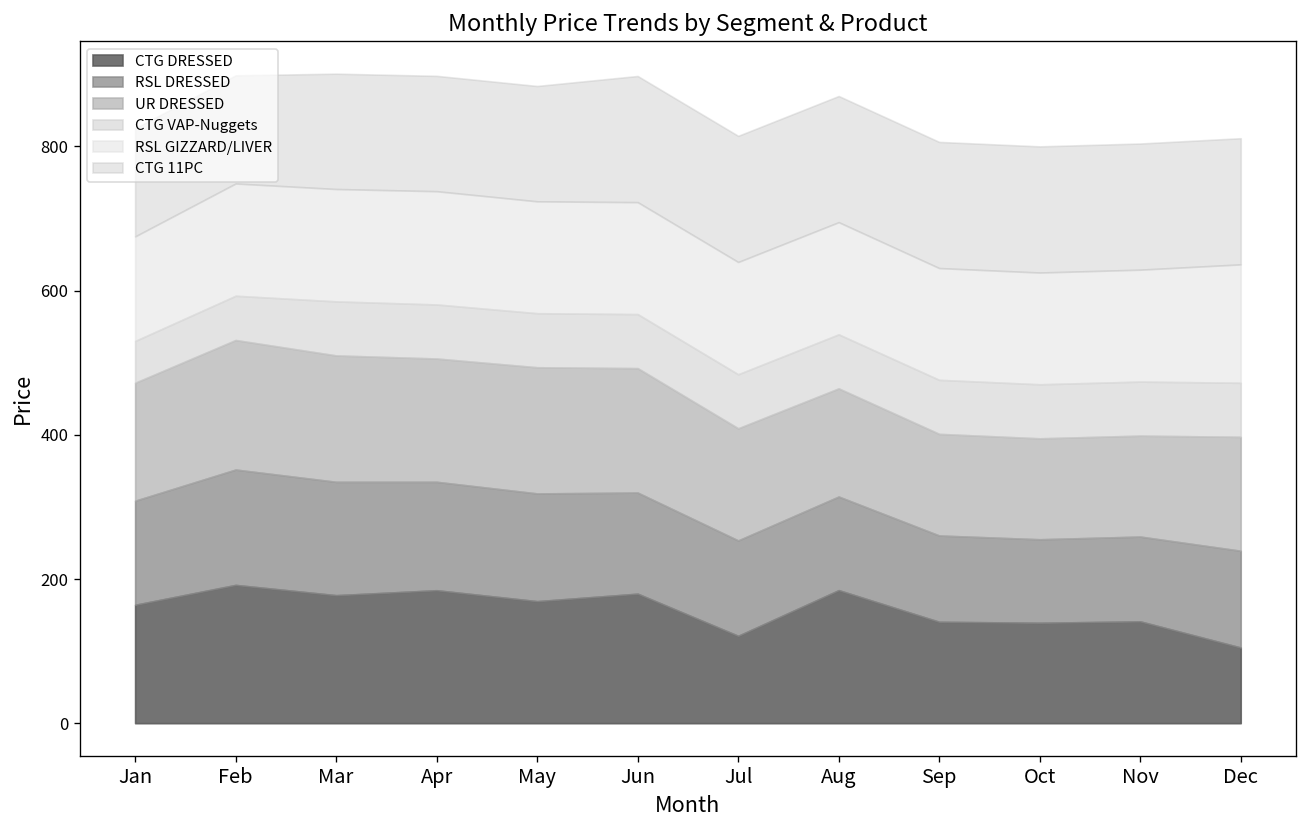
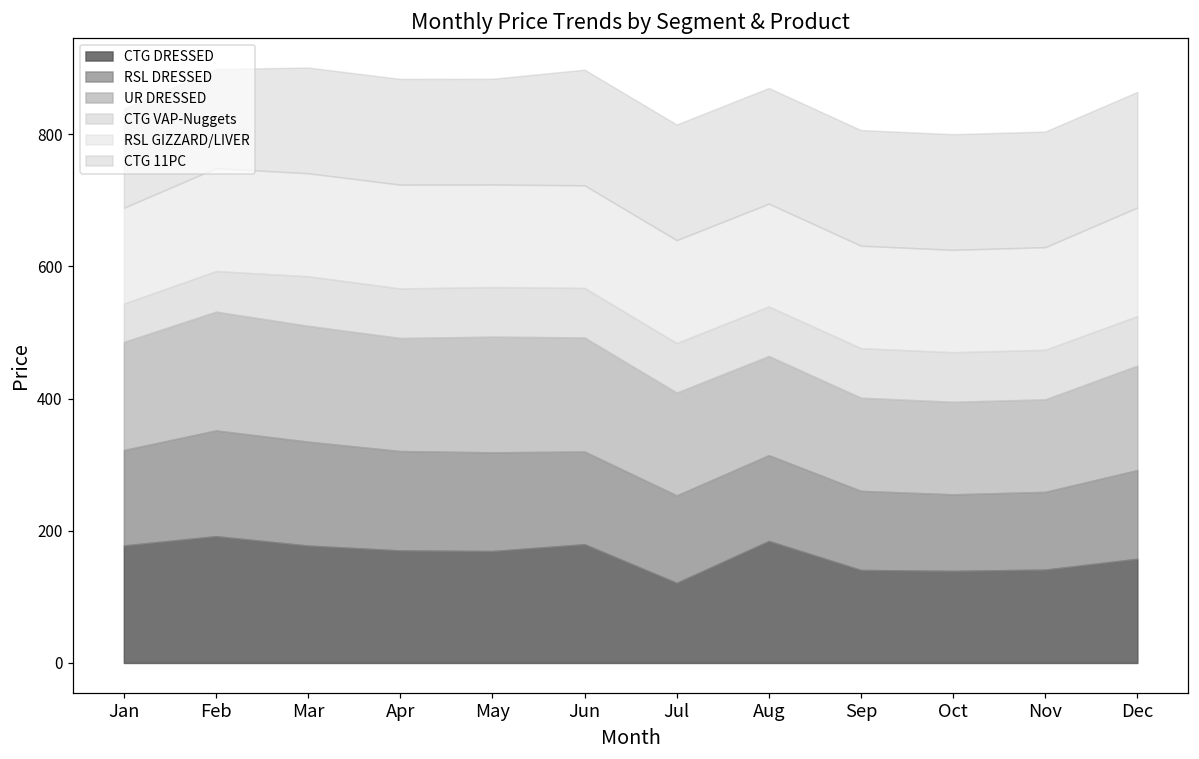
CTG DRESSED, Jan: 160 -> 180
CTG DRESSED, Apr: 180 -> 170
CTG DRESSED, Dec: 100 -> 160
